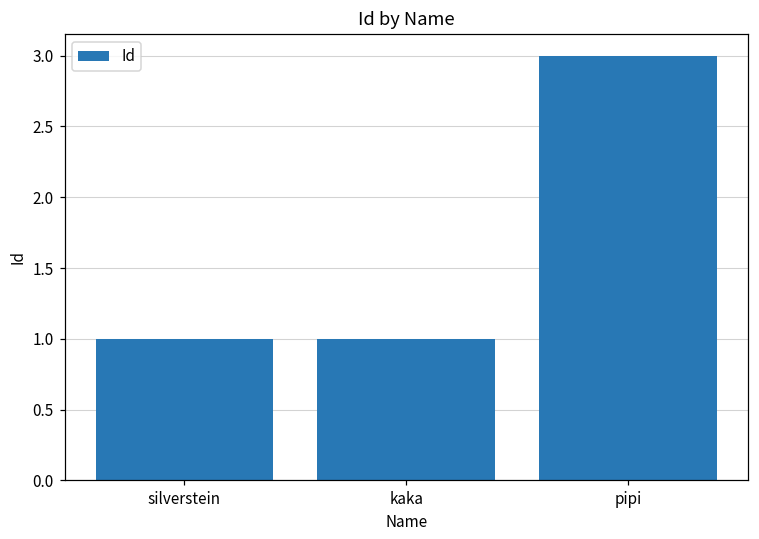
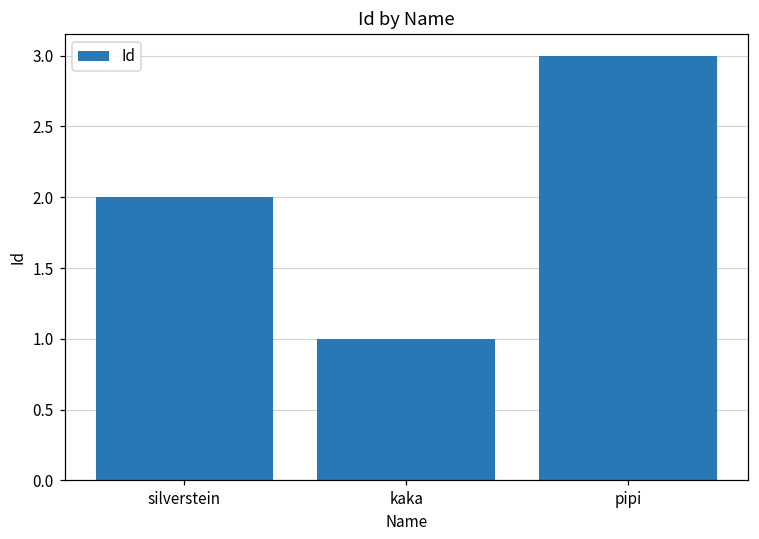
silverstein: 1 -> 2
